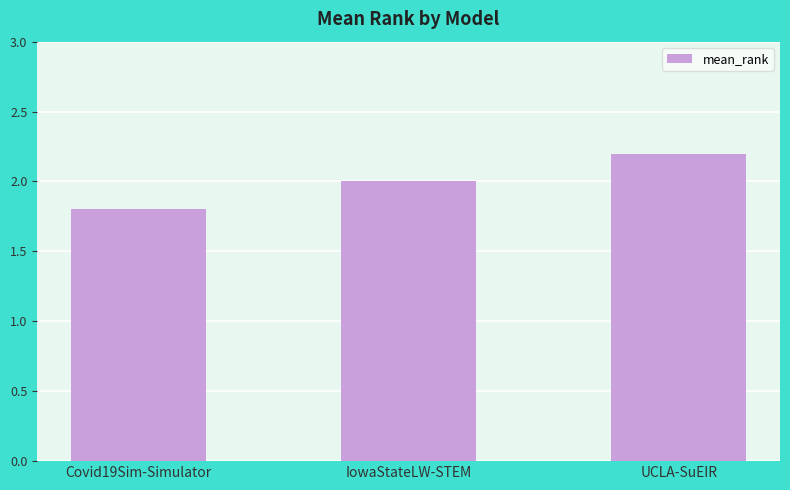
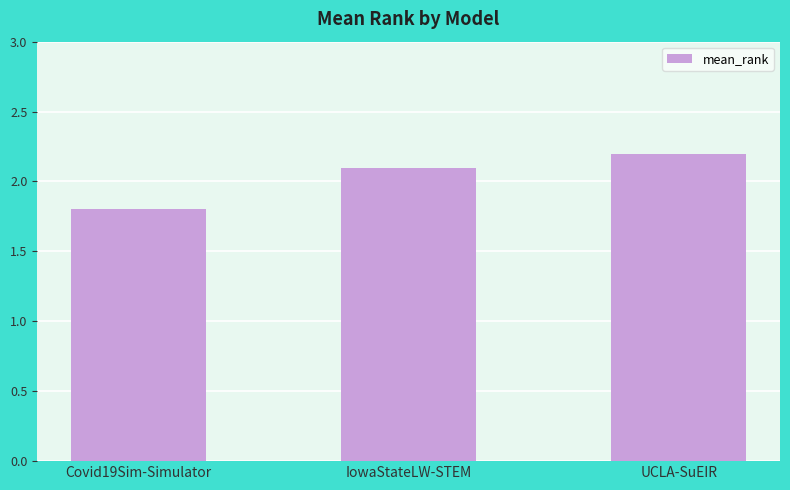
IowaStateLW-STEM: 2.0 -> 2.1
